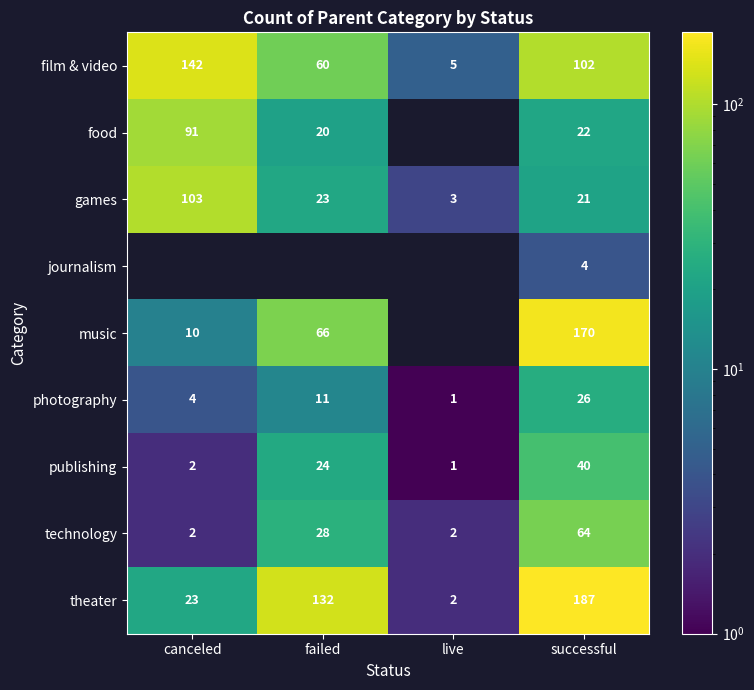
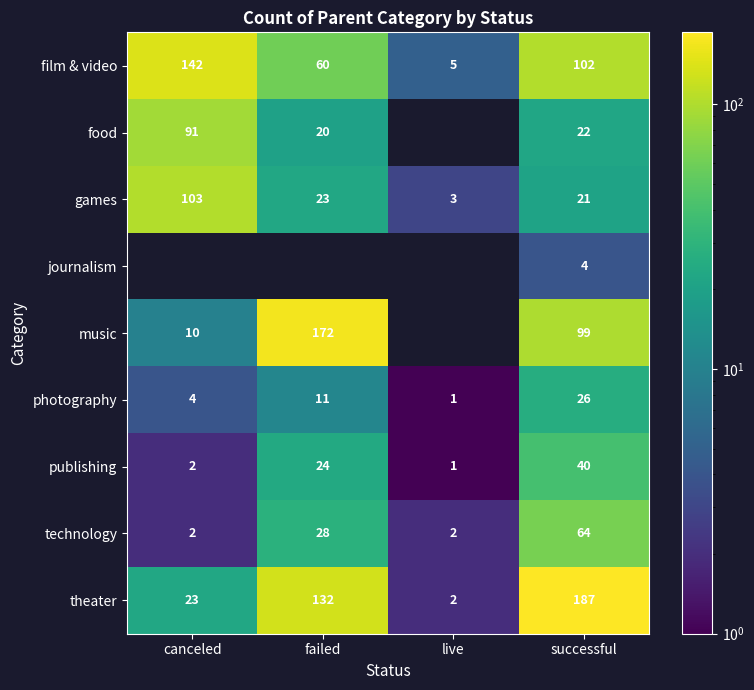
music, failed: 66 -> 172
music, successful: 170 -> 99
